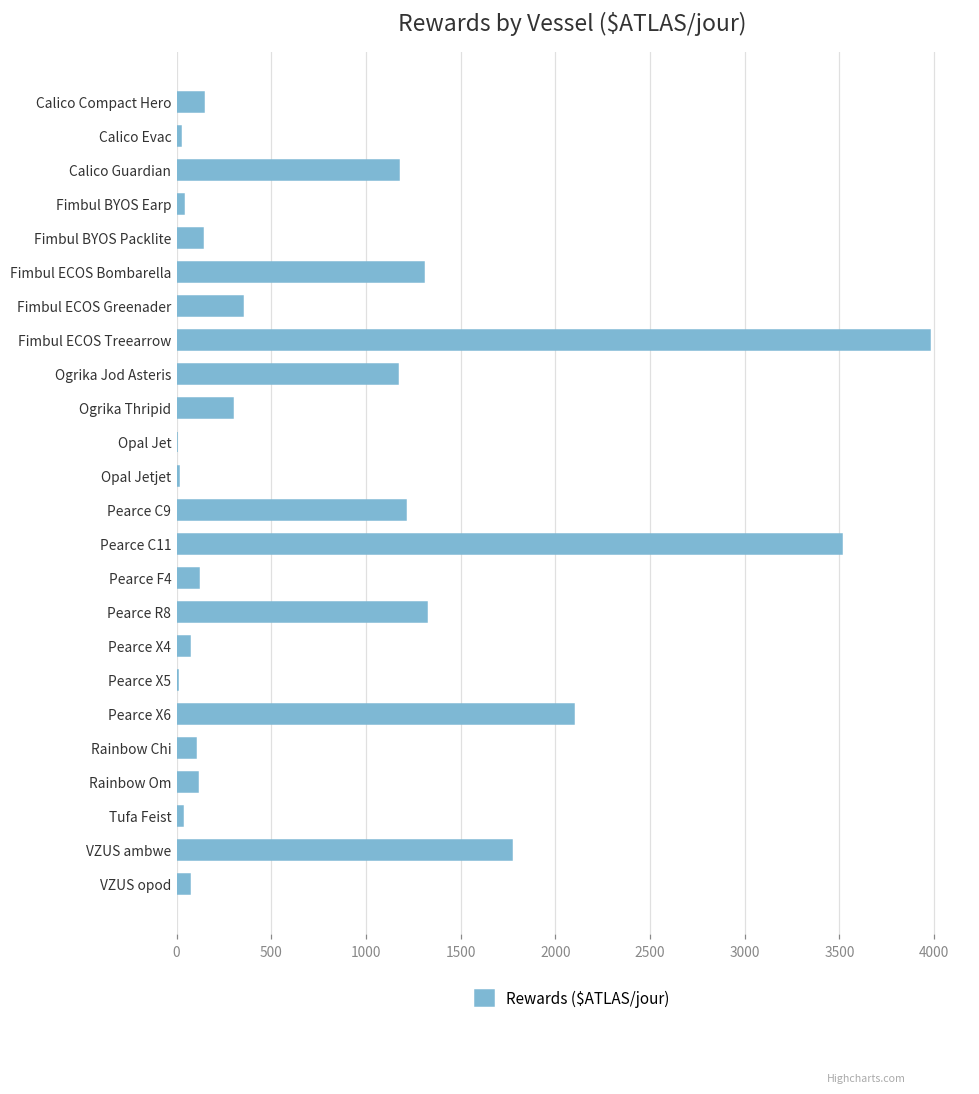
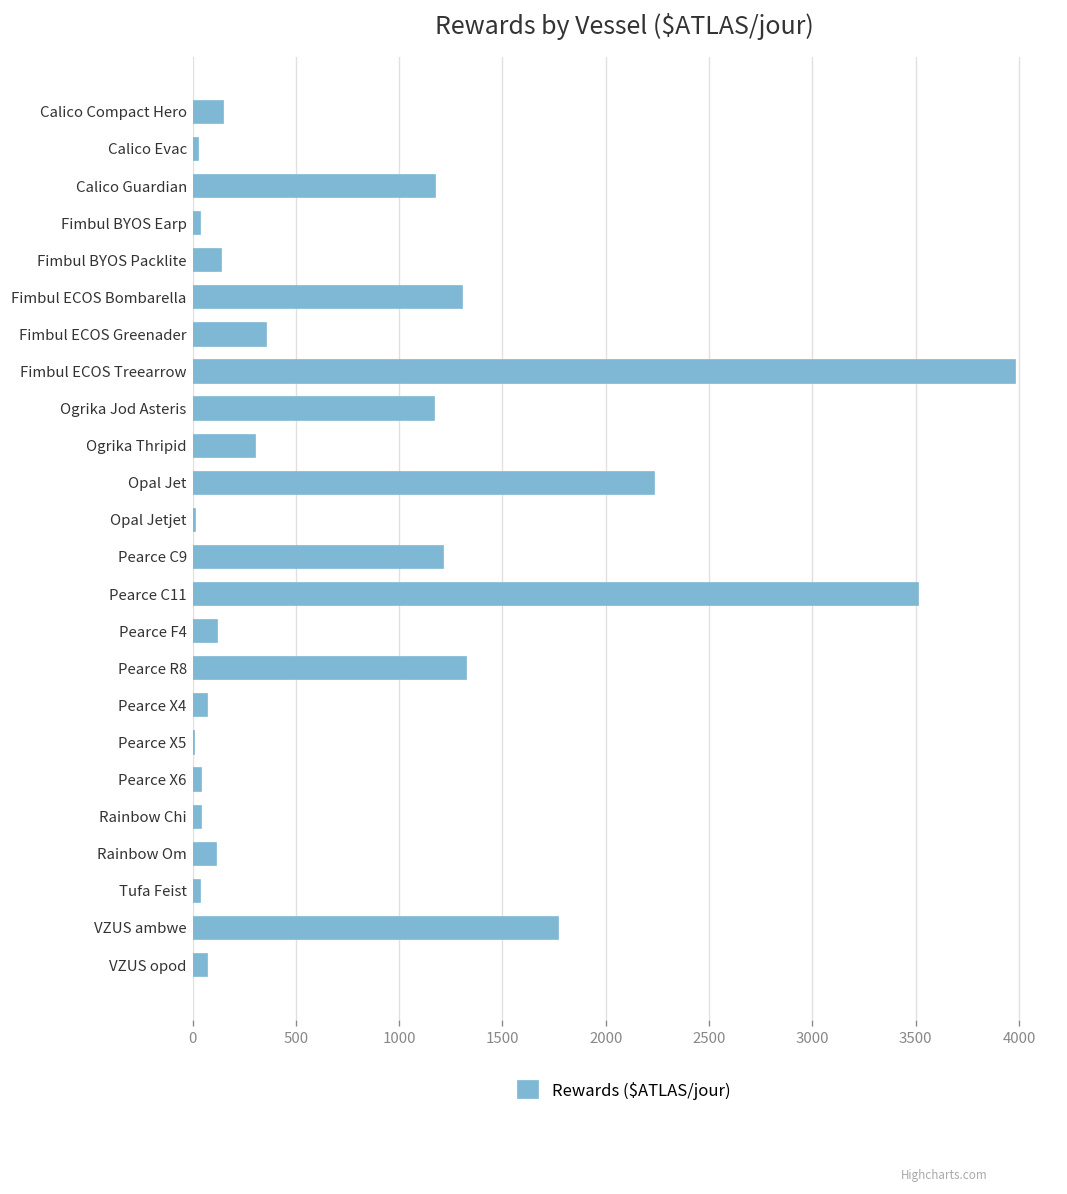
Opal Jet: 0 -> 2230
Pearce X6: 2100 -> 40
Rainbow Chi: 100 -> 40
